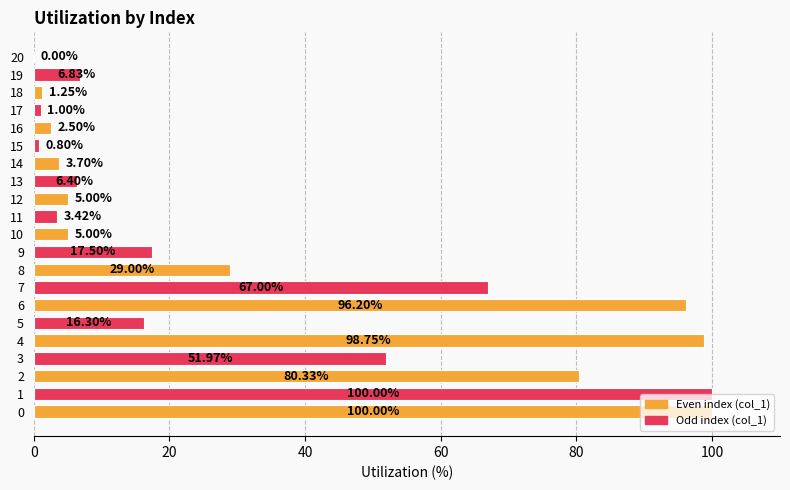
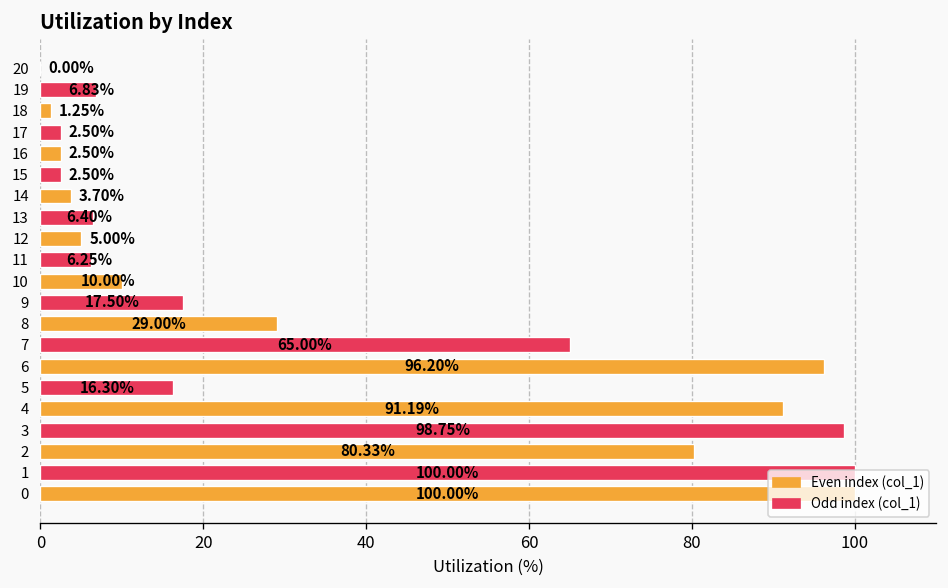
17: 1.00% -> 2.50%
15: 0.80% -> 2.50%
11: 3.42% -> 6.25%
10: 5.00% -> 10.00%
7: 67.00% -> 65.00%
4: 98.75% -> 91.19%
3: 51.97% -> 98.75%
